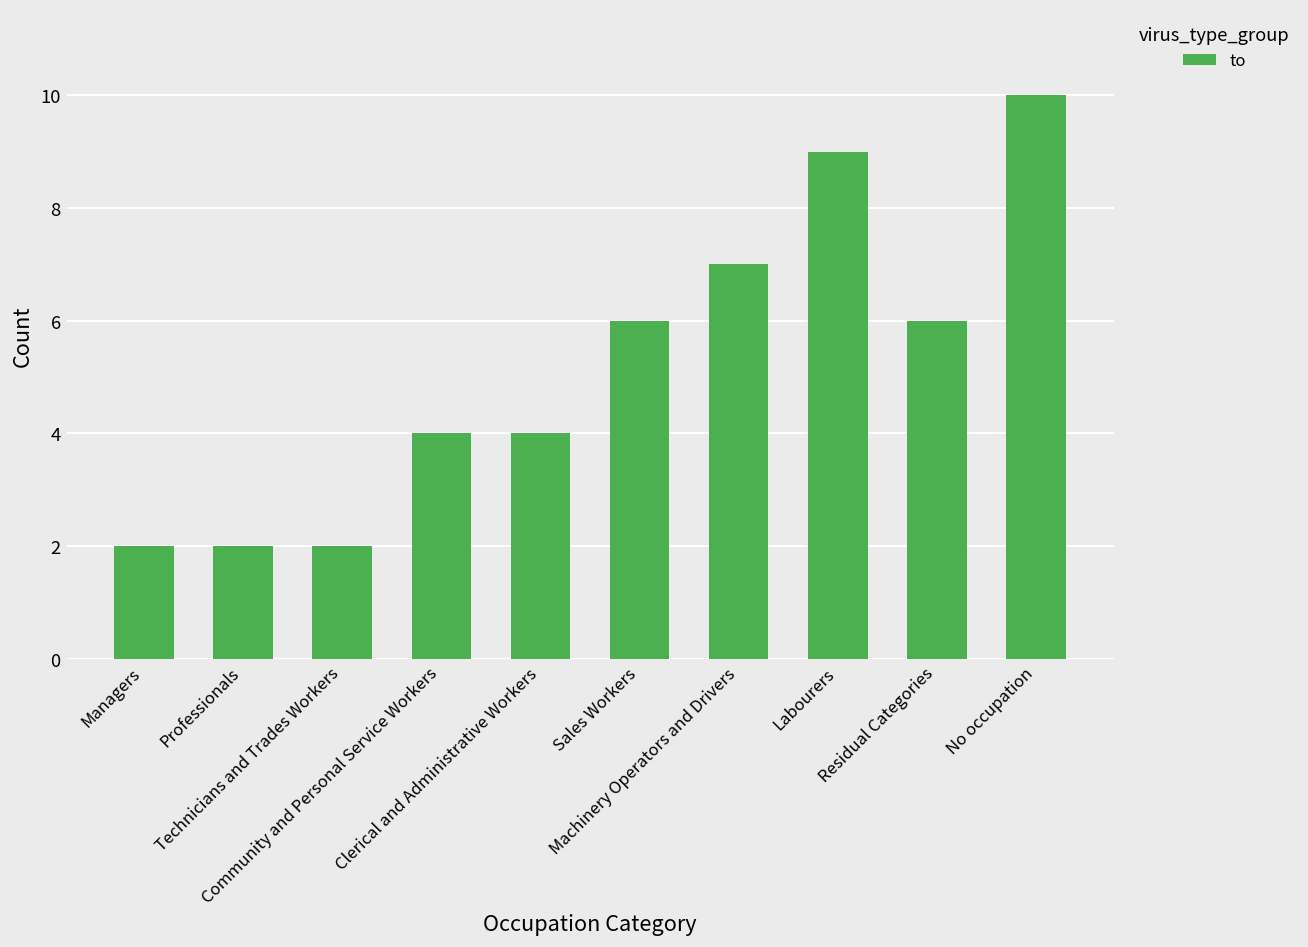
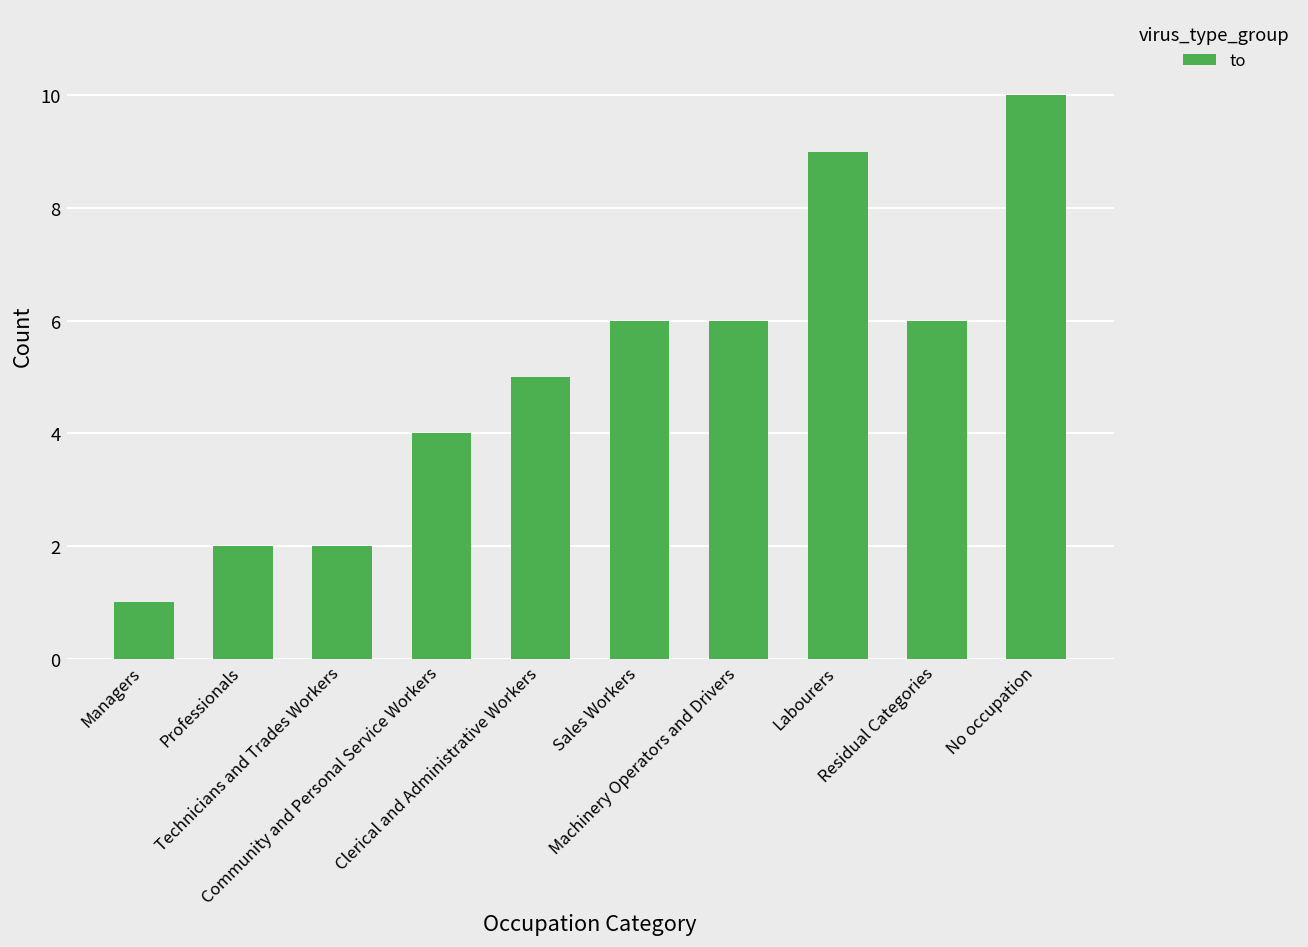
Managers: 2 -> 1
Clerical and Administrative Workers: 4 -> 5
Machinery Operators and Drivers: 7 -> 6
